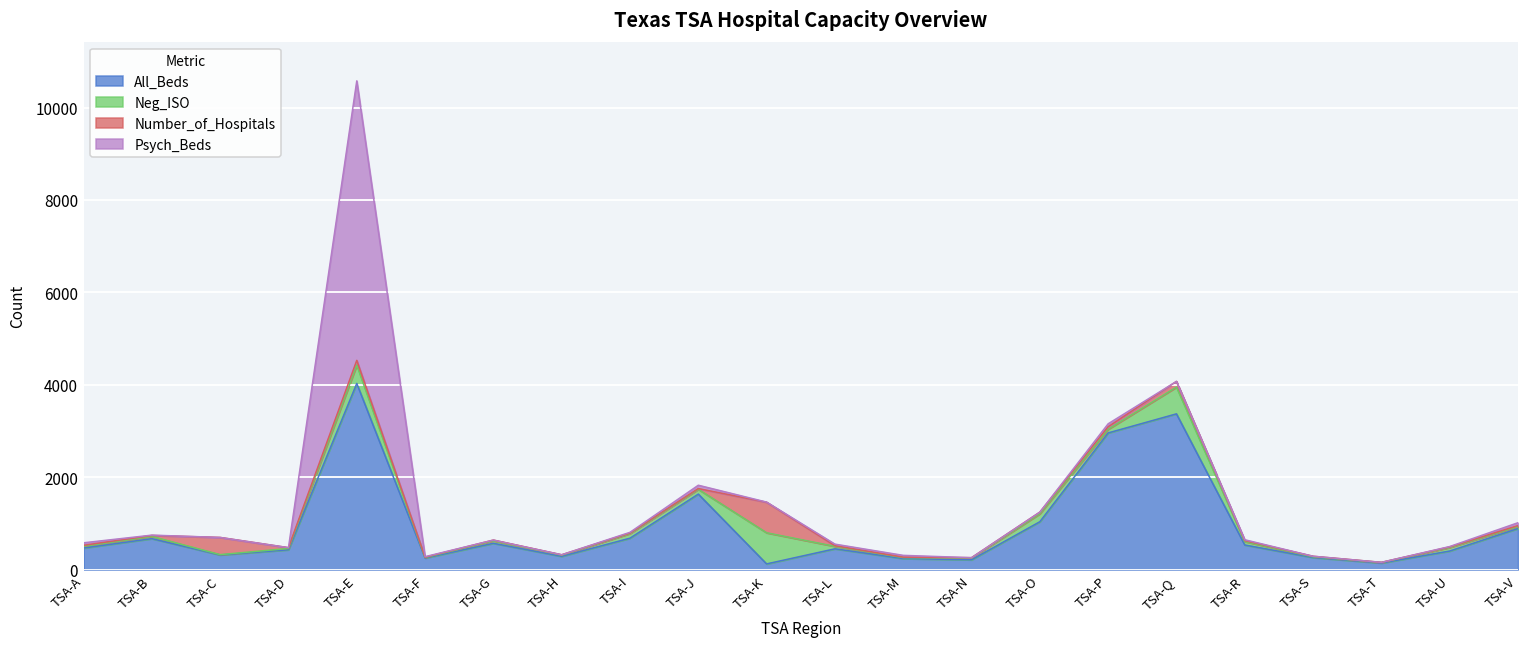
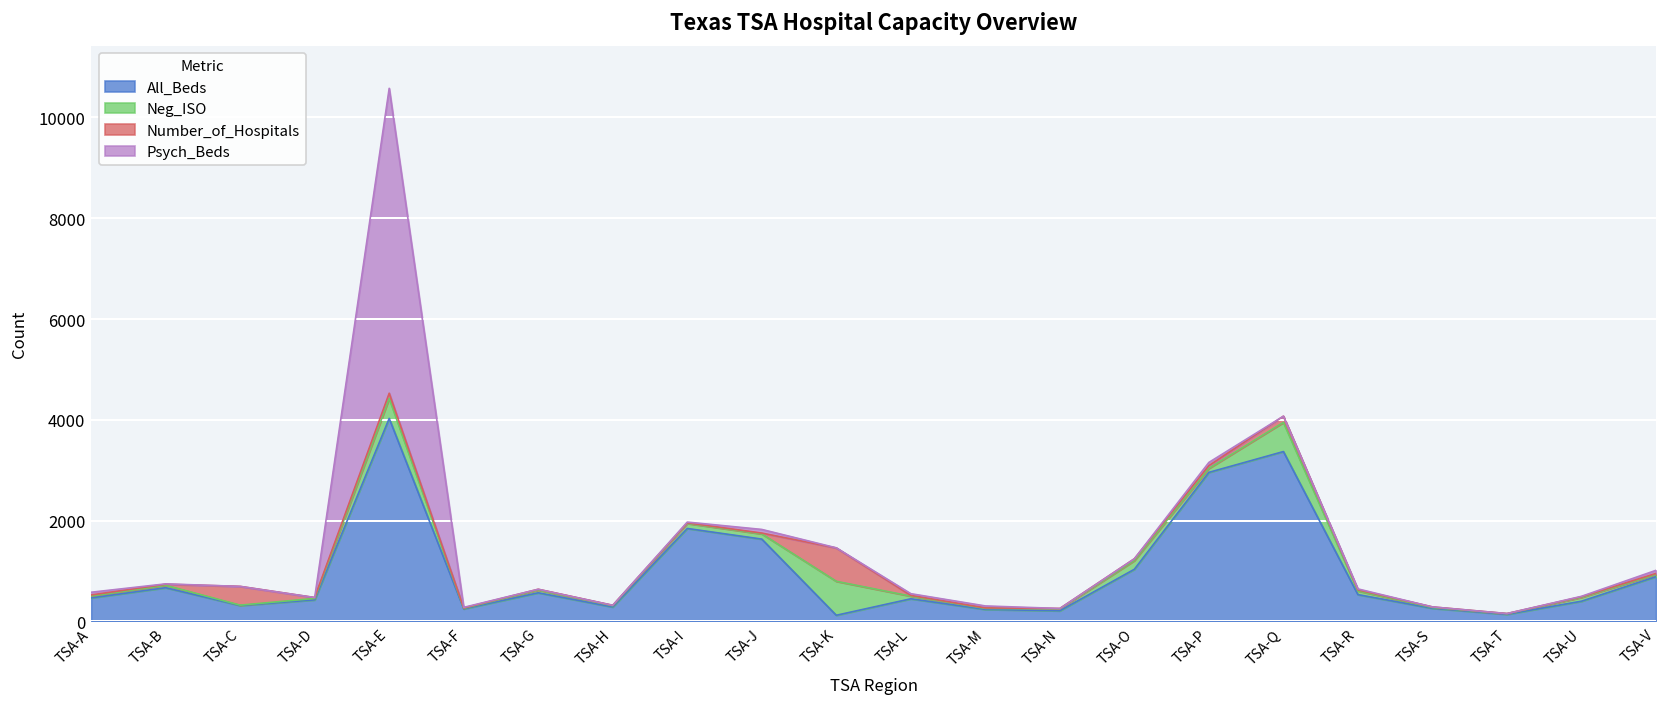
All_Beds, TSA-I: 700 -> 1800
